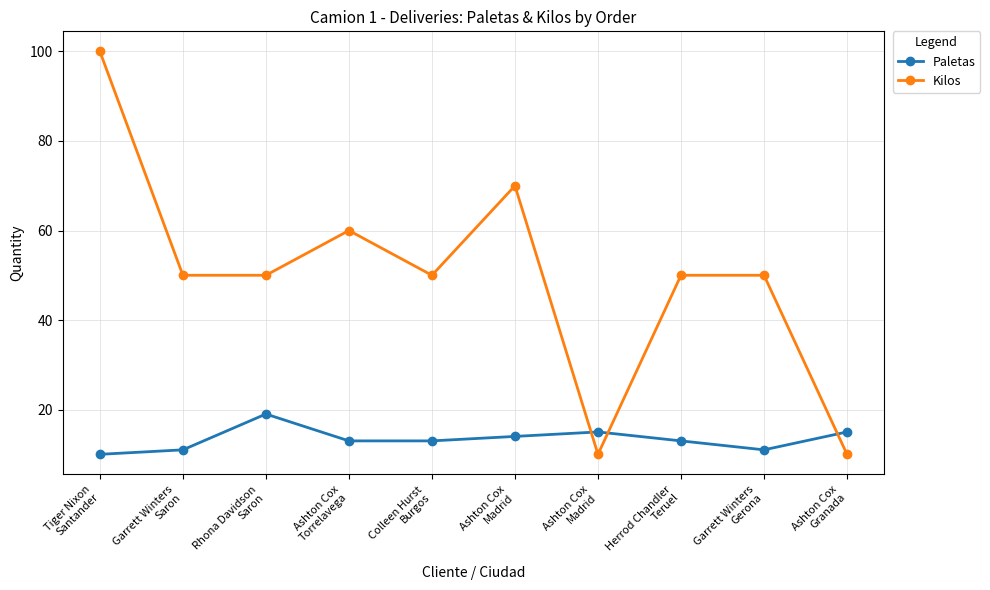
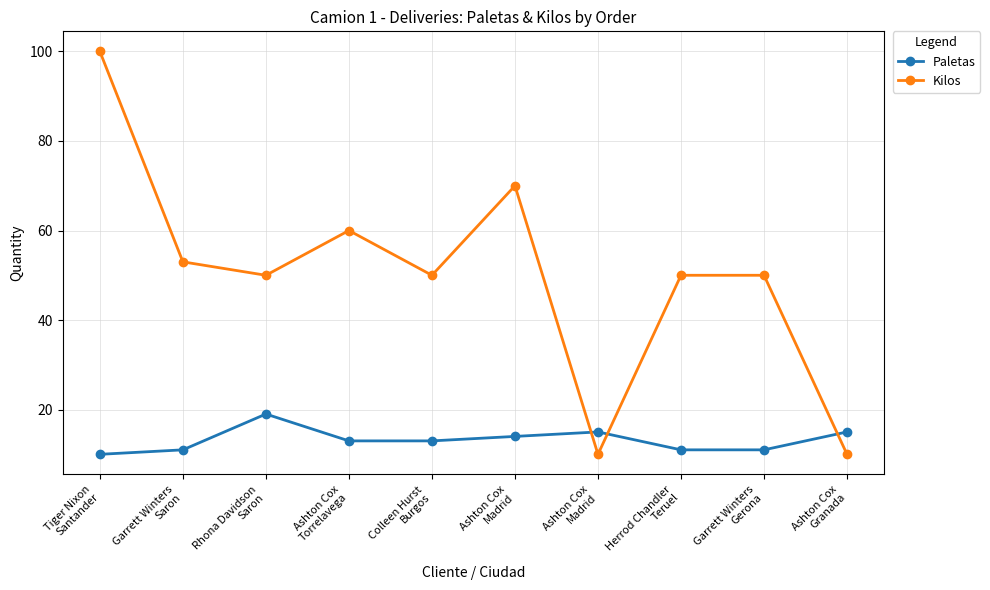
Kilos, Garrett Winters Saron: 50 -> 53
Paletas, Herrod Chandler Teruel: 13 -> 11
